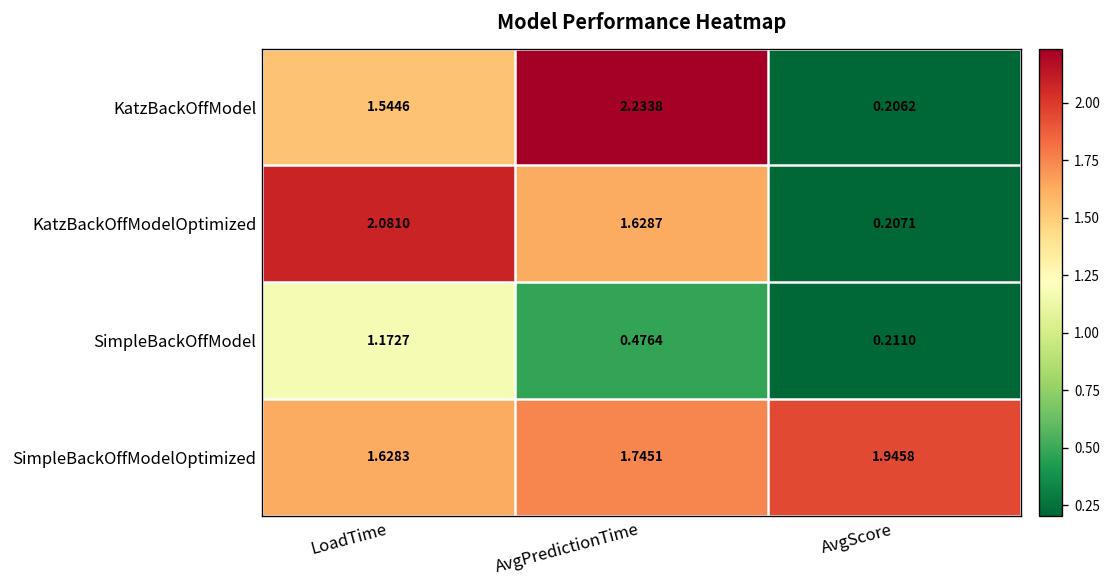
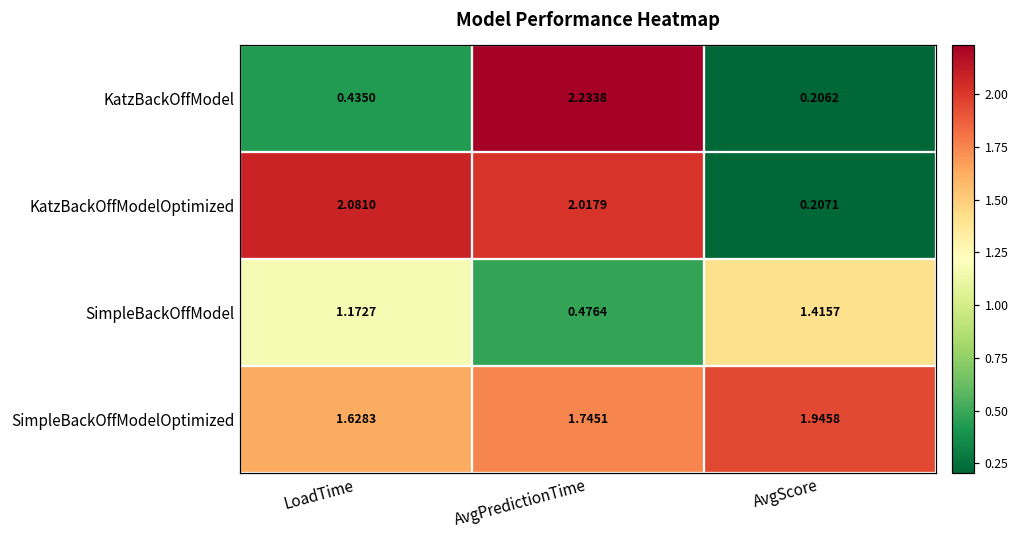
KatzBackOffModel, LoadTime: 1.5446 -> 0.4350
KatzBackOffModelOptimized, AvgPredictionTime: 1.6287 -> 2.0179
SimpleBackOffModel, AvgScore: 0.2110 -> 1.4157
